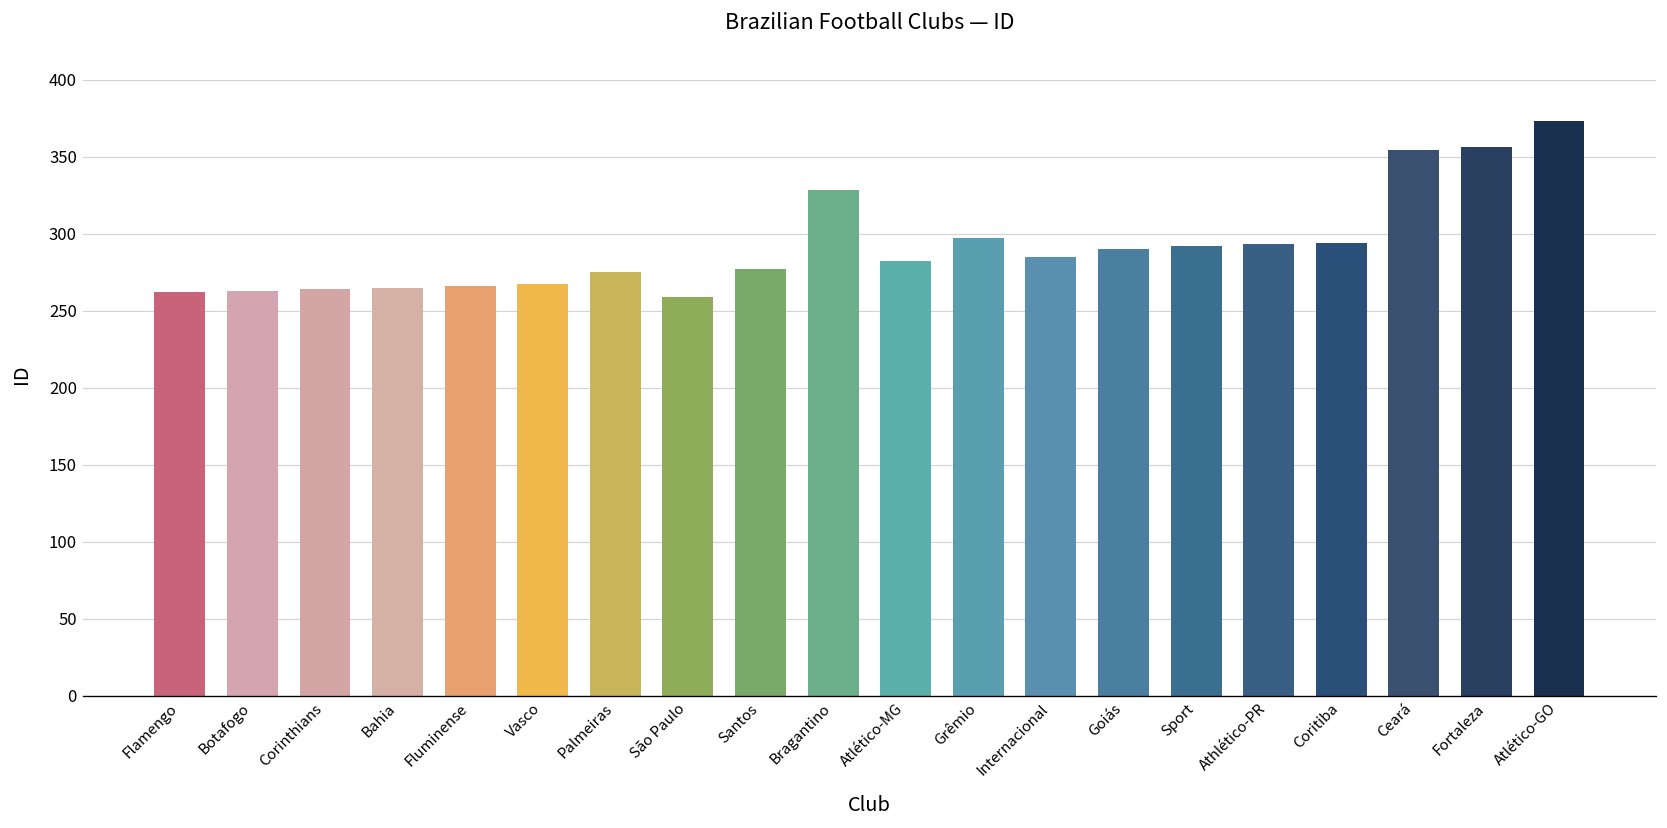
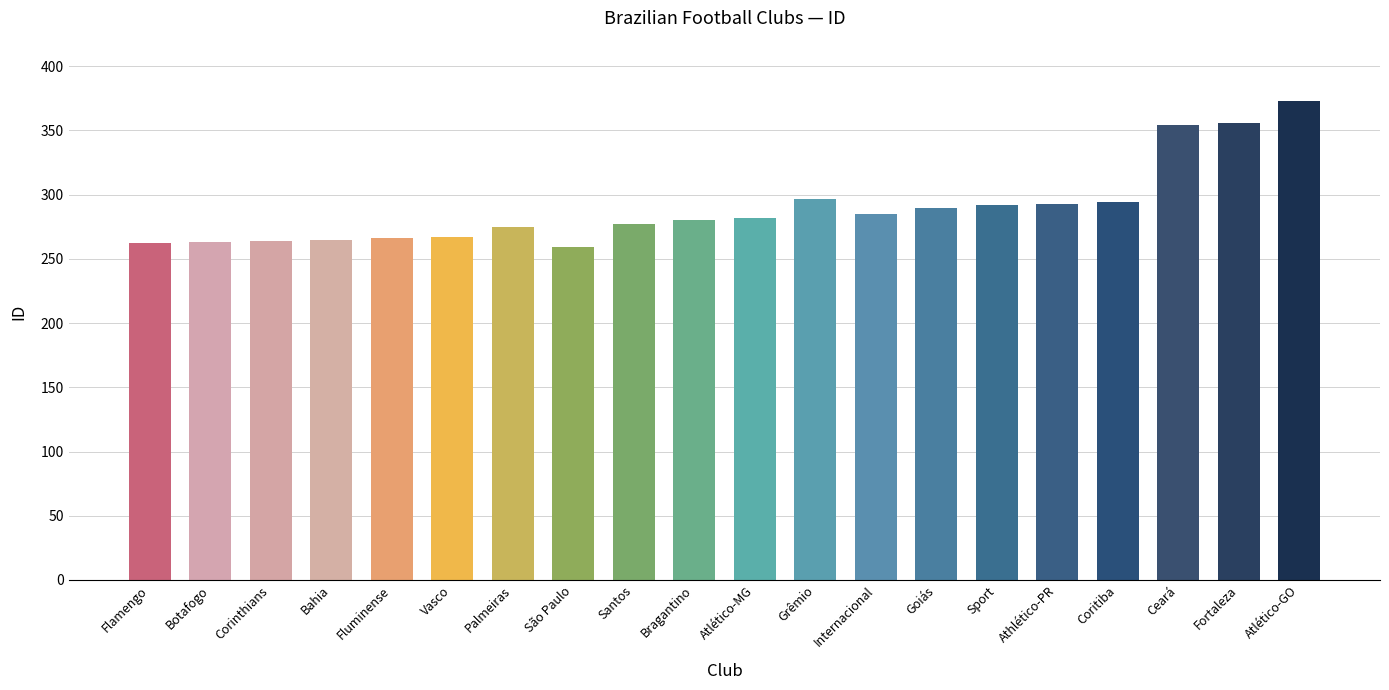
Bragantino: 328 -> 280
